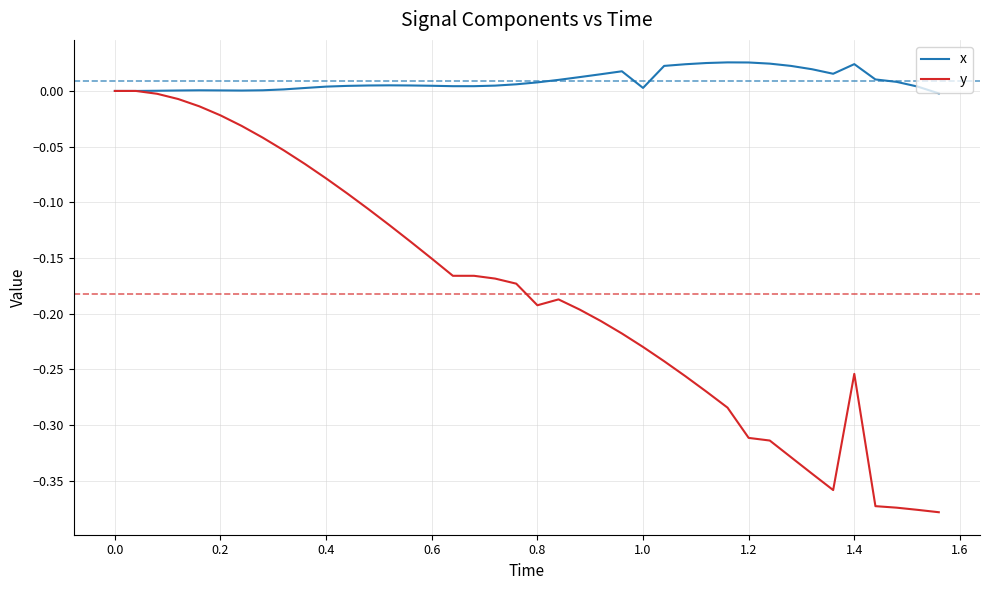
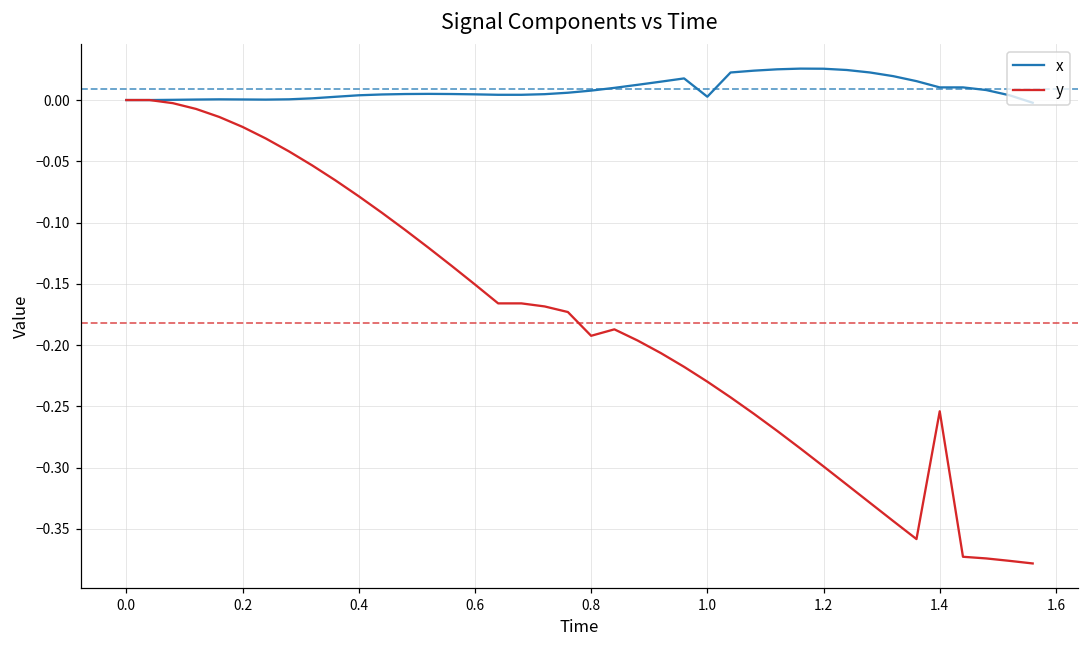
y, 1.2: -0.311 -> -0.299
x, 1.4: 0.024 -> 0.010
